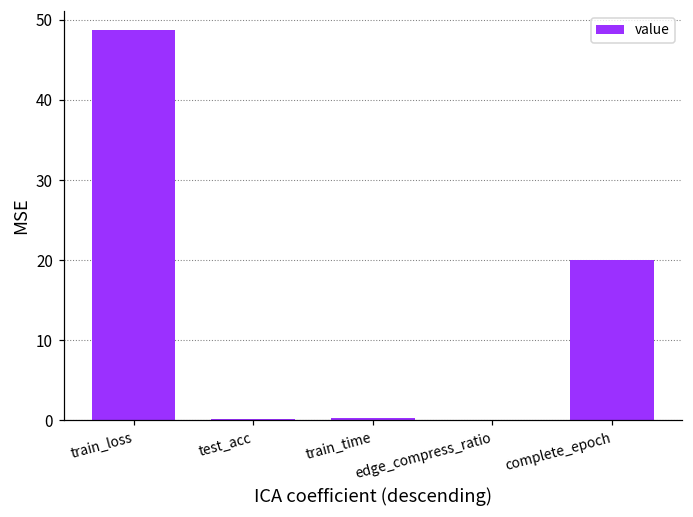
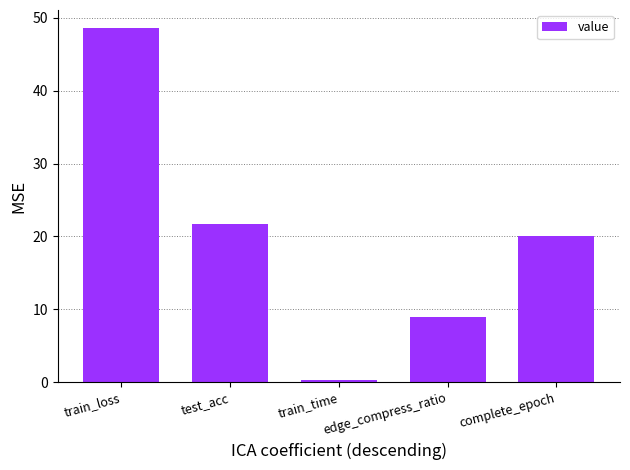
test_acc: 0 -> 22
edge_compress_ratio: 0 -> 9
